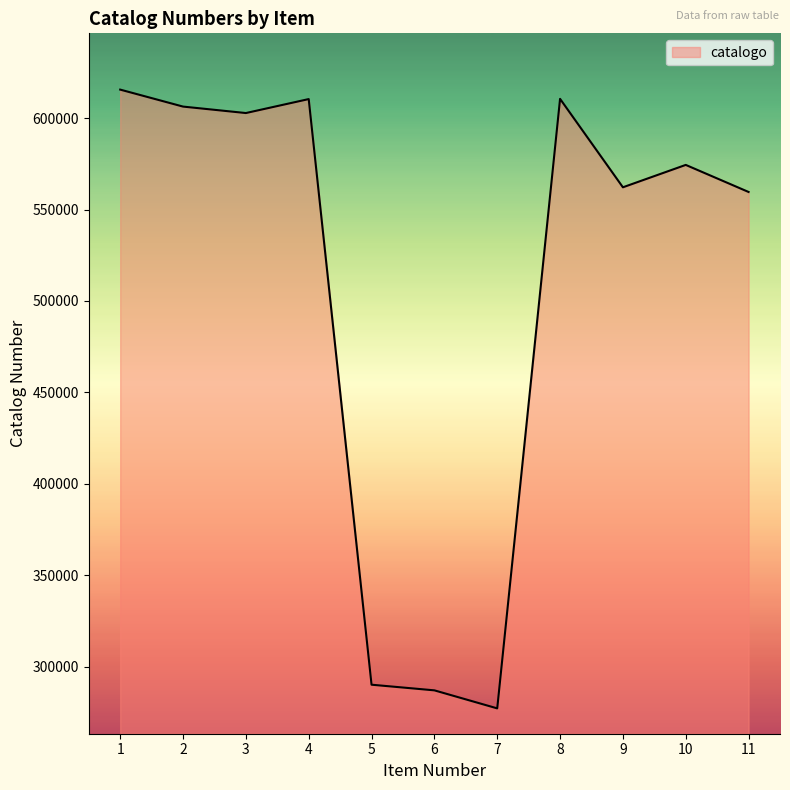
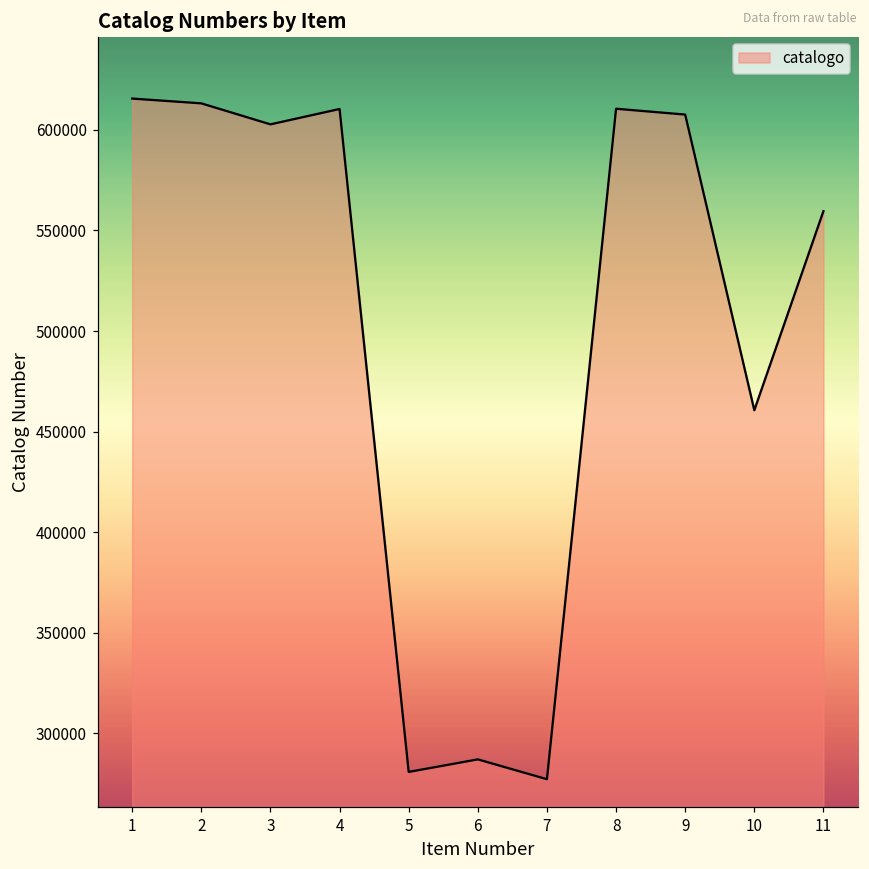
2: 606000 -> 613000
5: 290000 -> 281000
9: 562000 -> 608000
10: 574000 -> 461000
